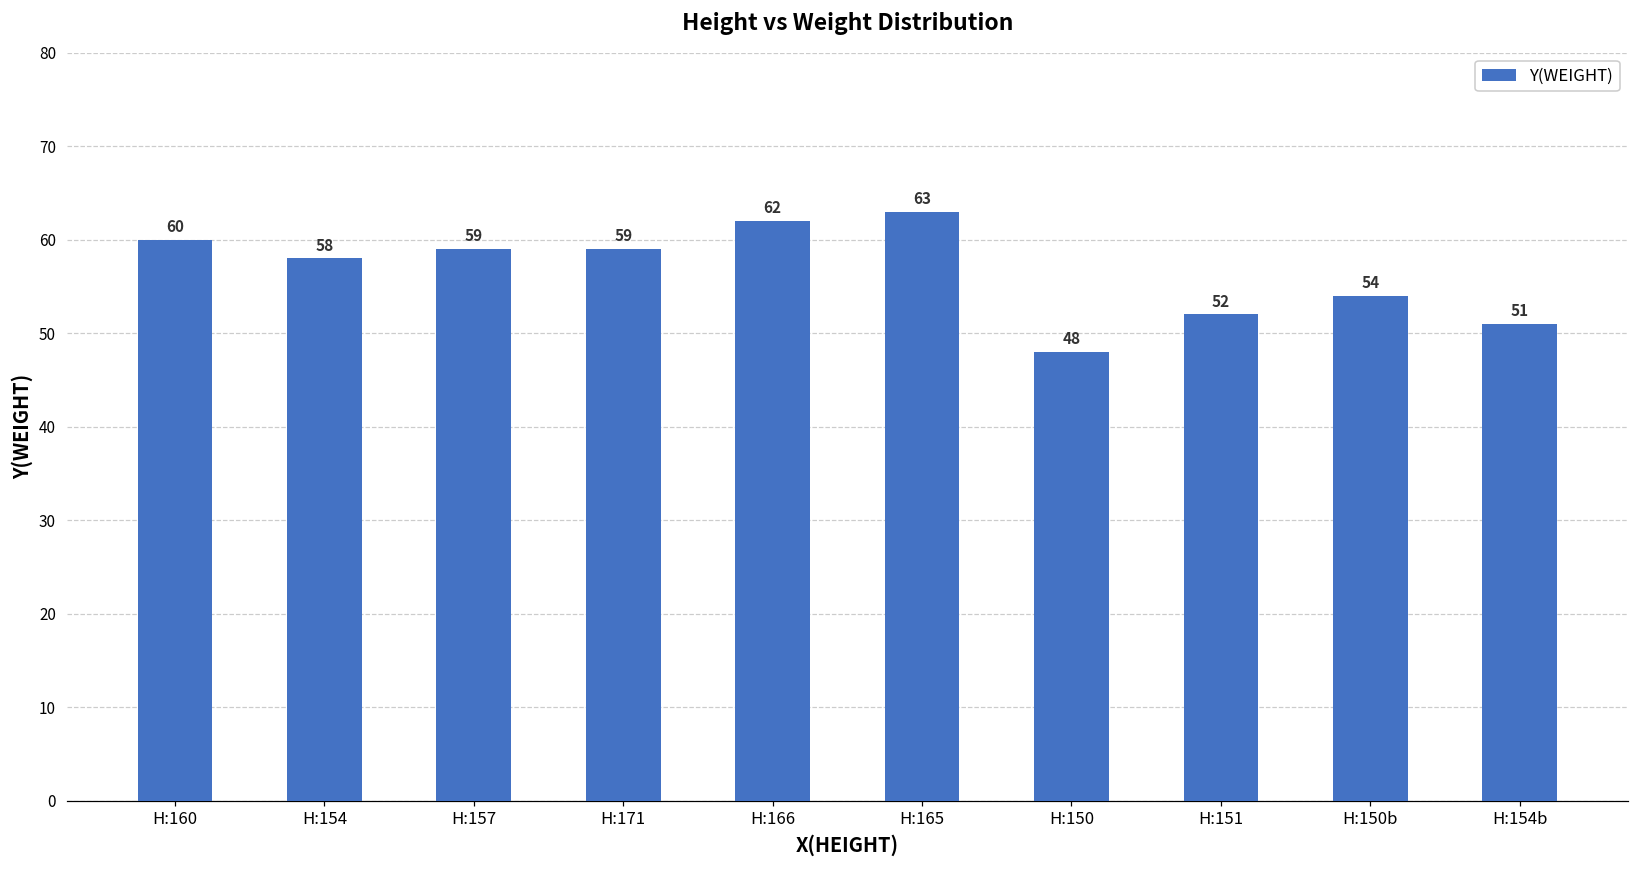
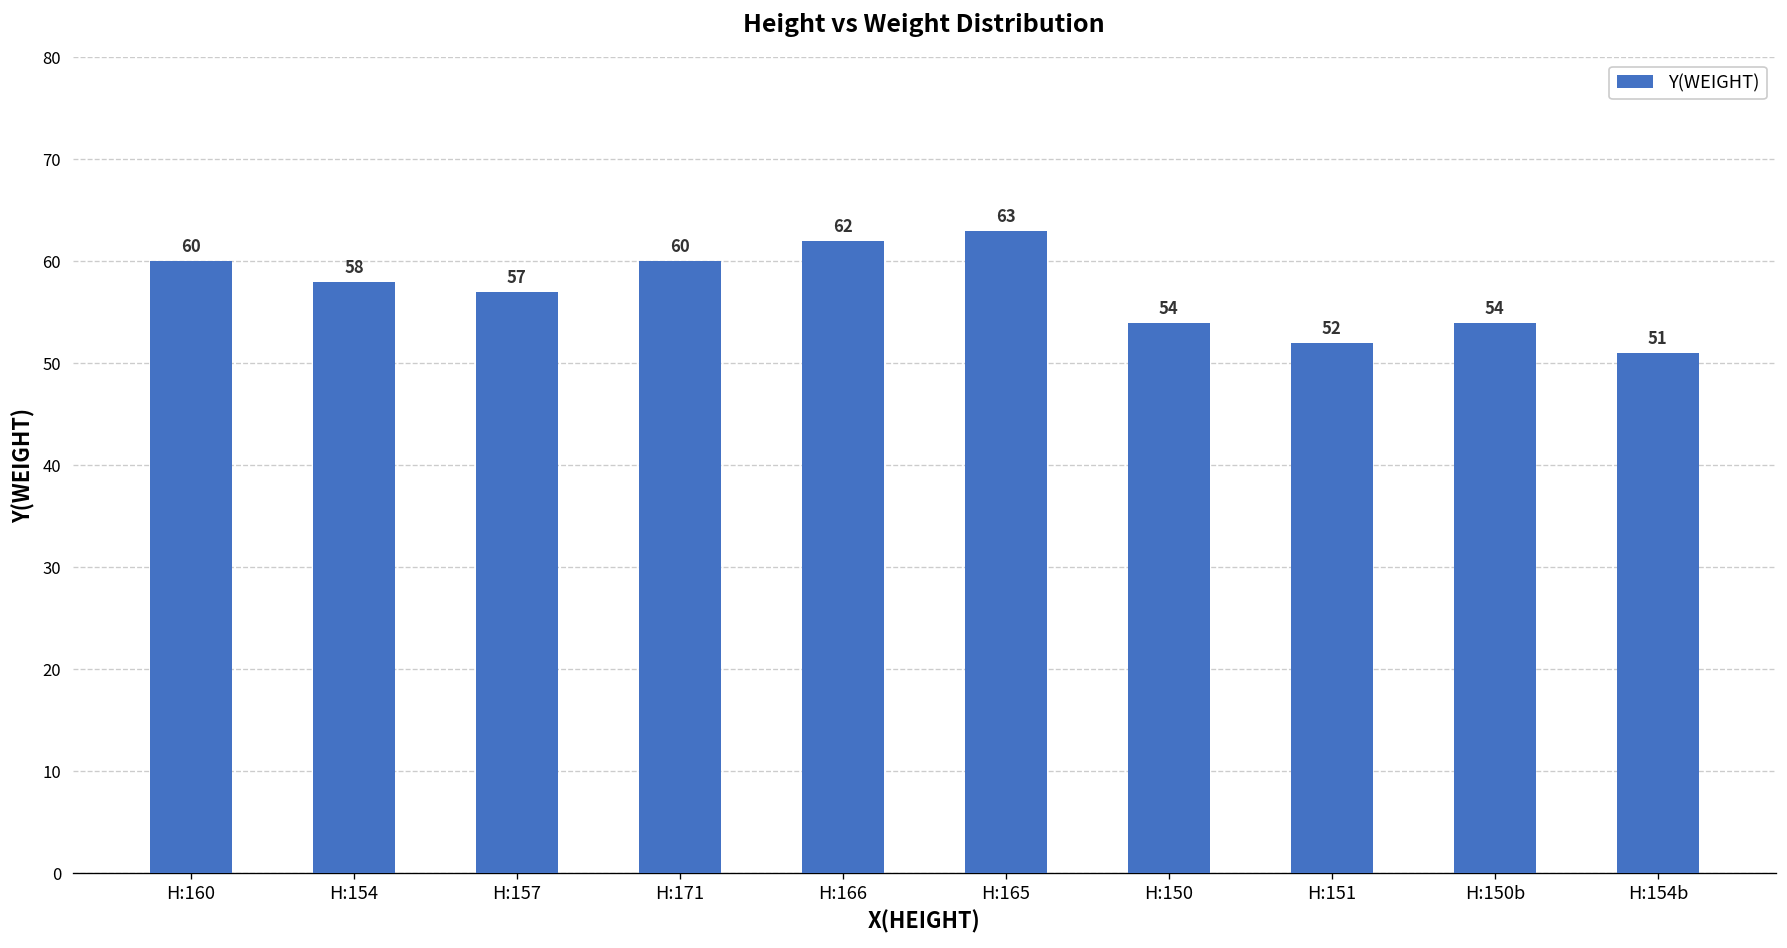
H:157: 59 -> 57
H:171: 59 -> 60
H:150: 48 -> 54
